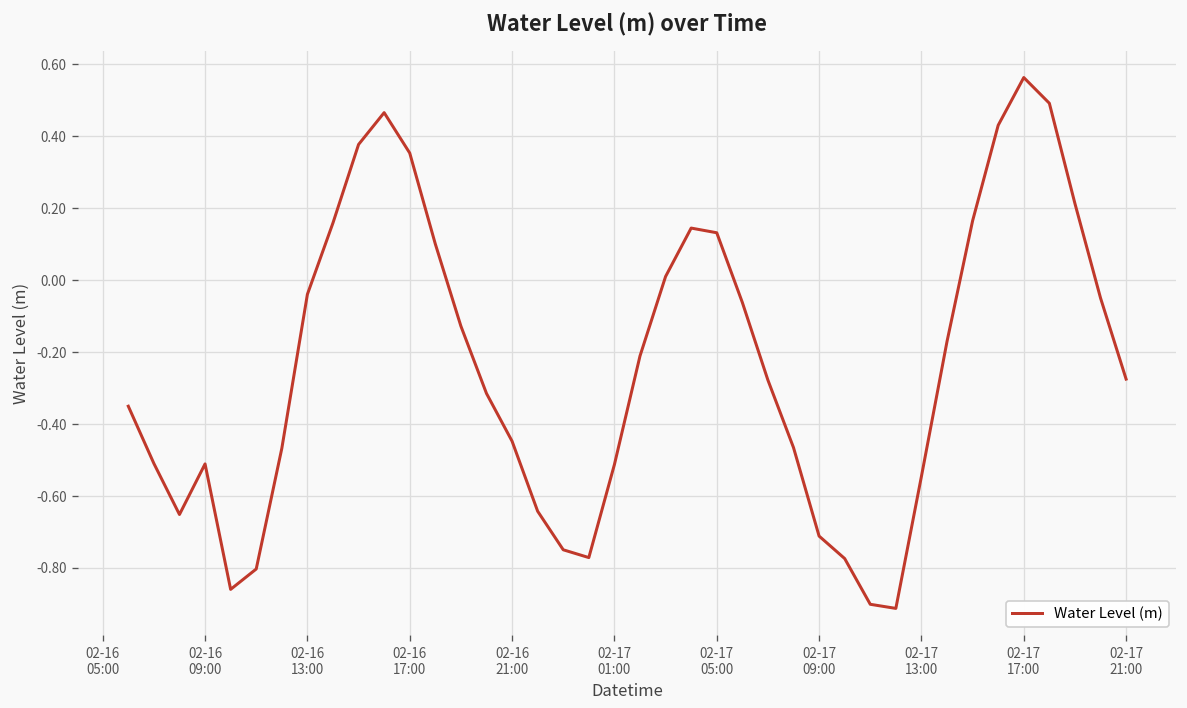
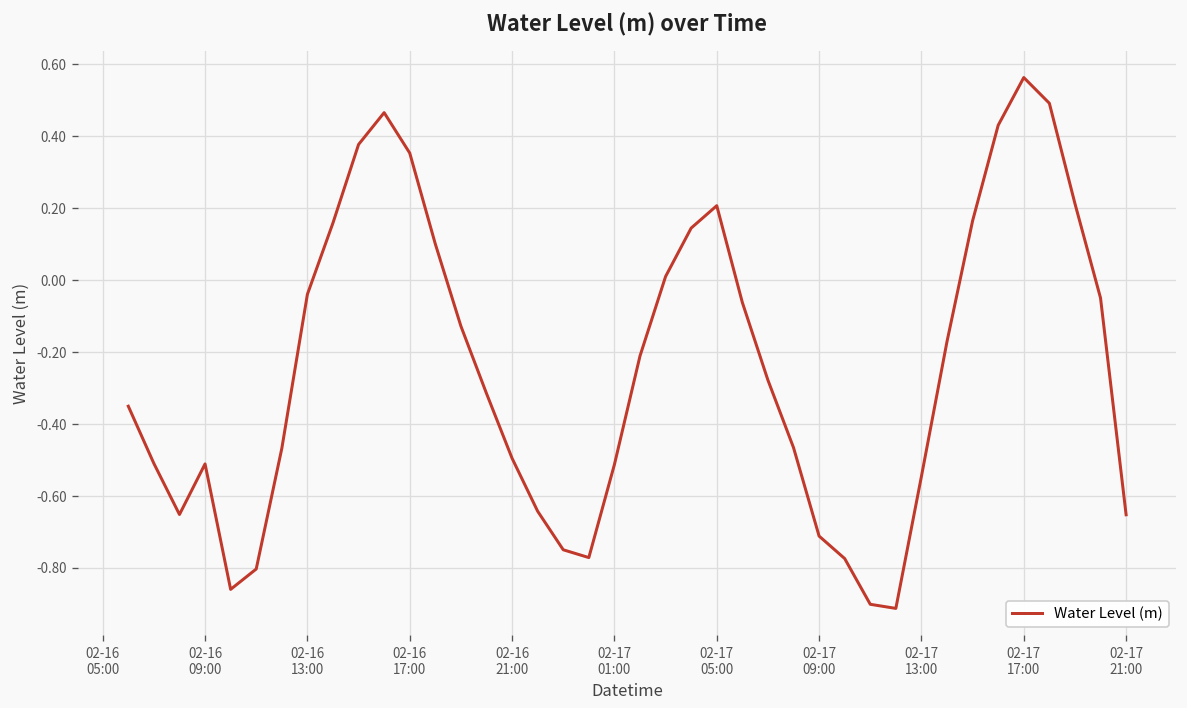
02-16 21:00: -0.45 -> -0.50
02-17 05:00: 0.13 -> 0.21
02-17 21:00: -0.28 -> -0.65
